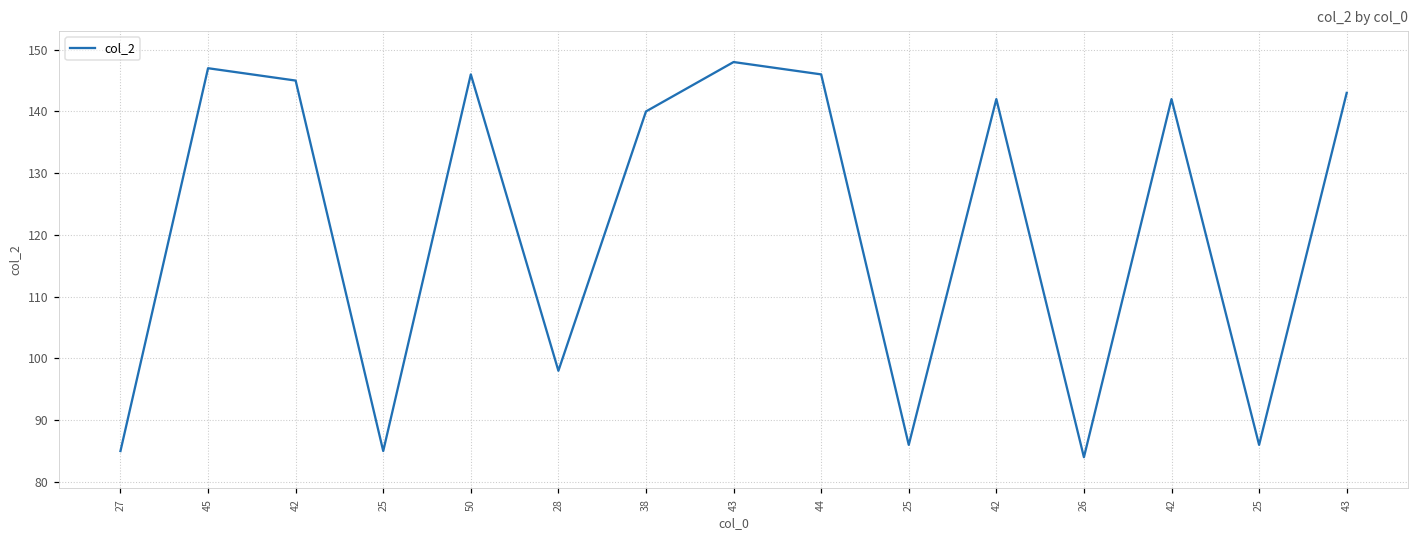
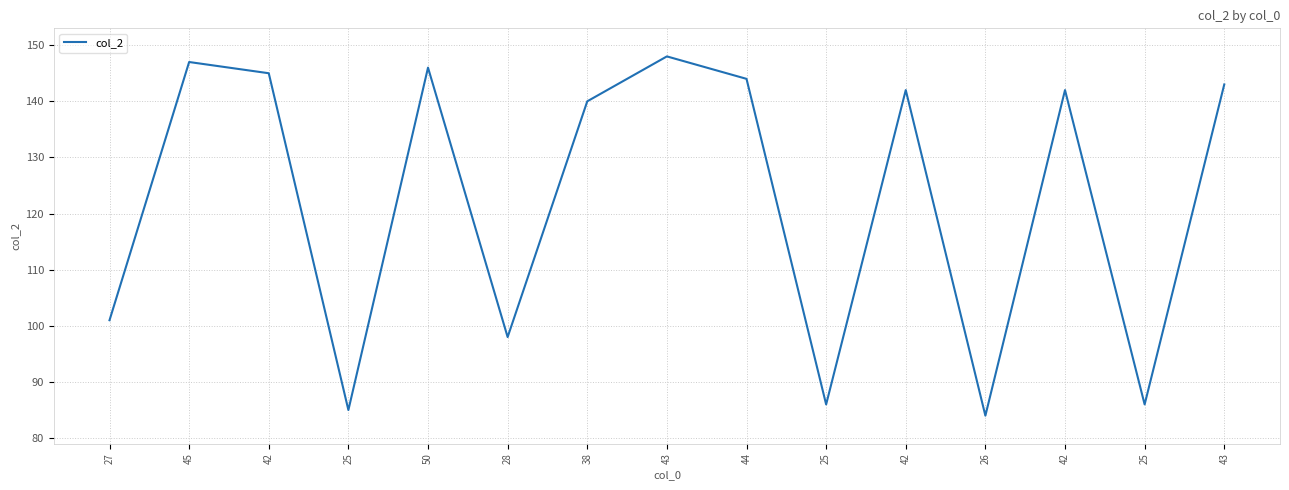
27: 85 -> 101
44: 146 -> 144
